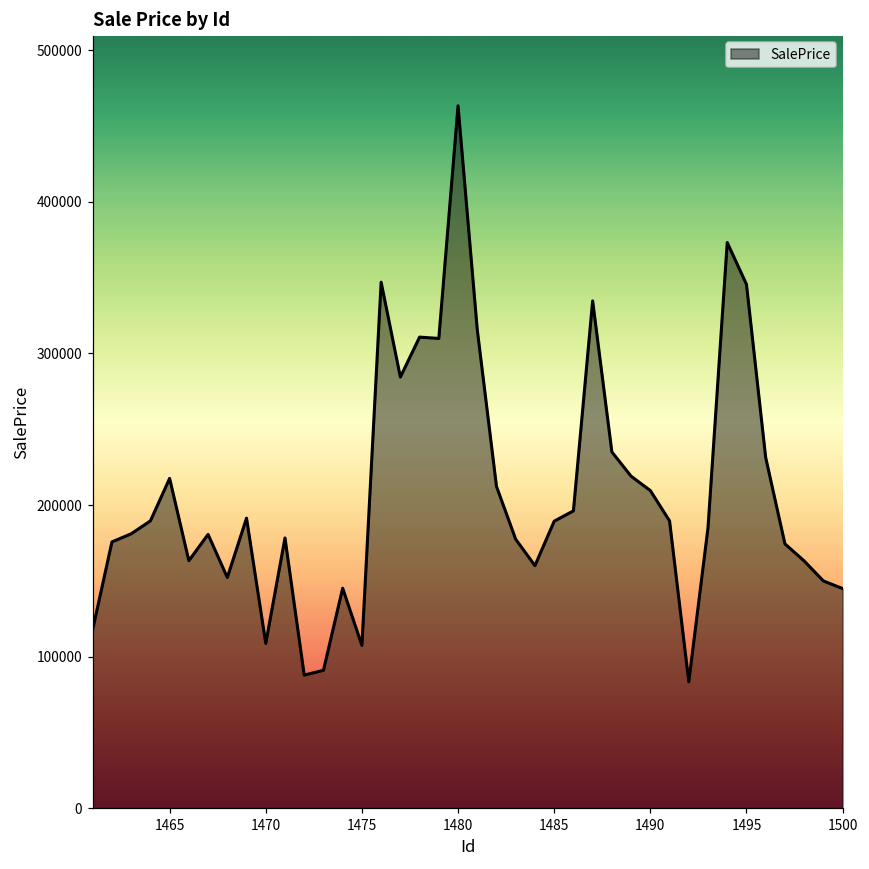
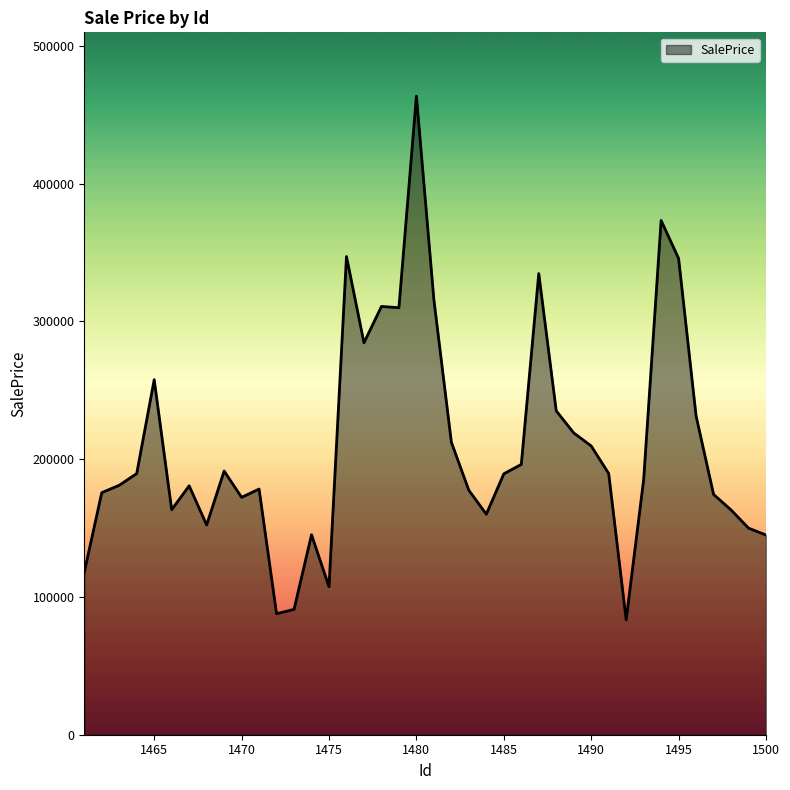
1465: 218000 -> 258000
1470: 109000 -> 172000
